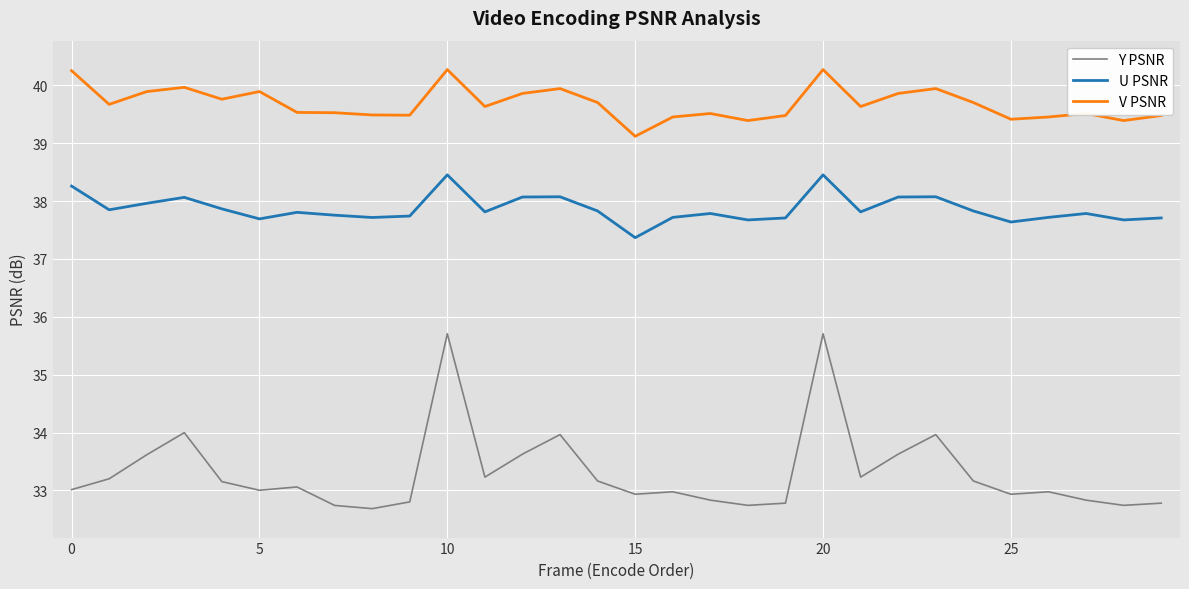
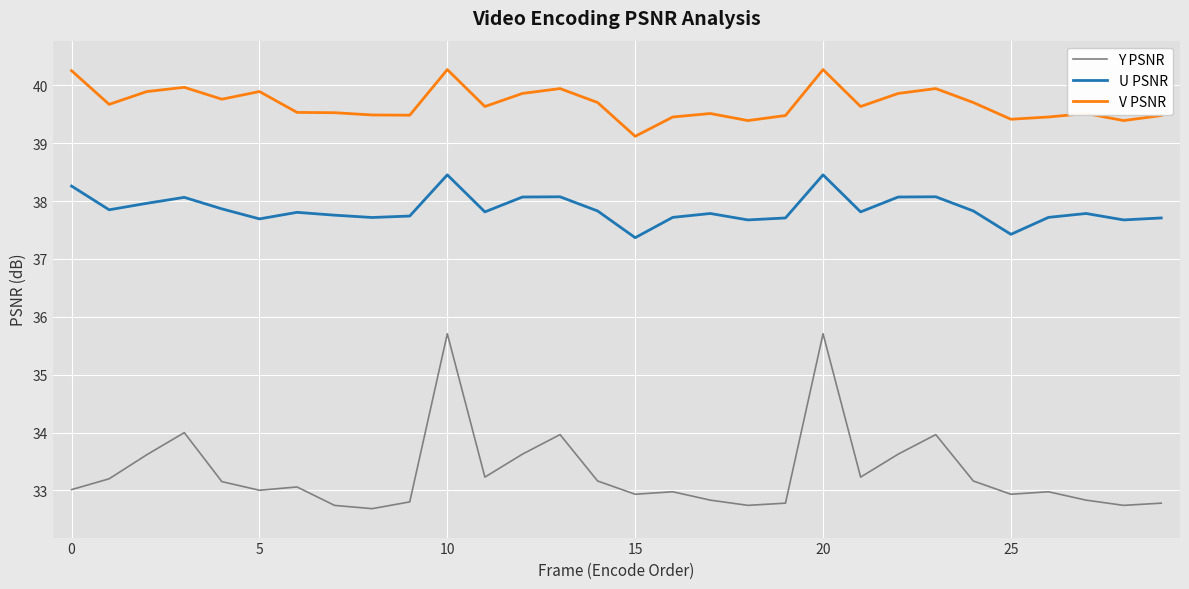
U PSNR, 25: 37.6 -> 37.4
